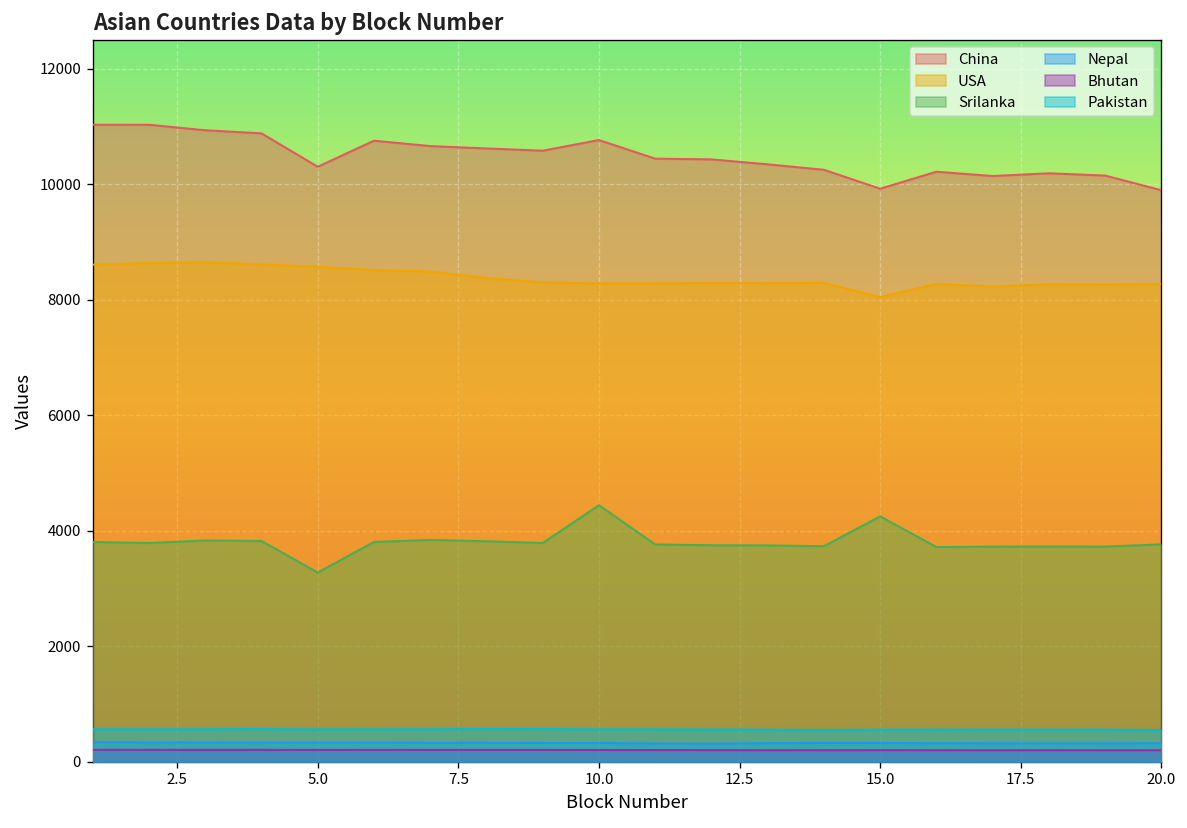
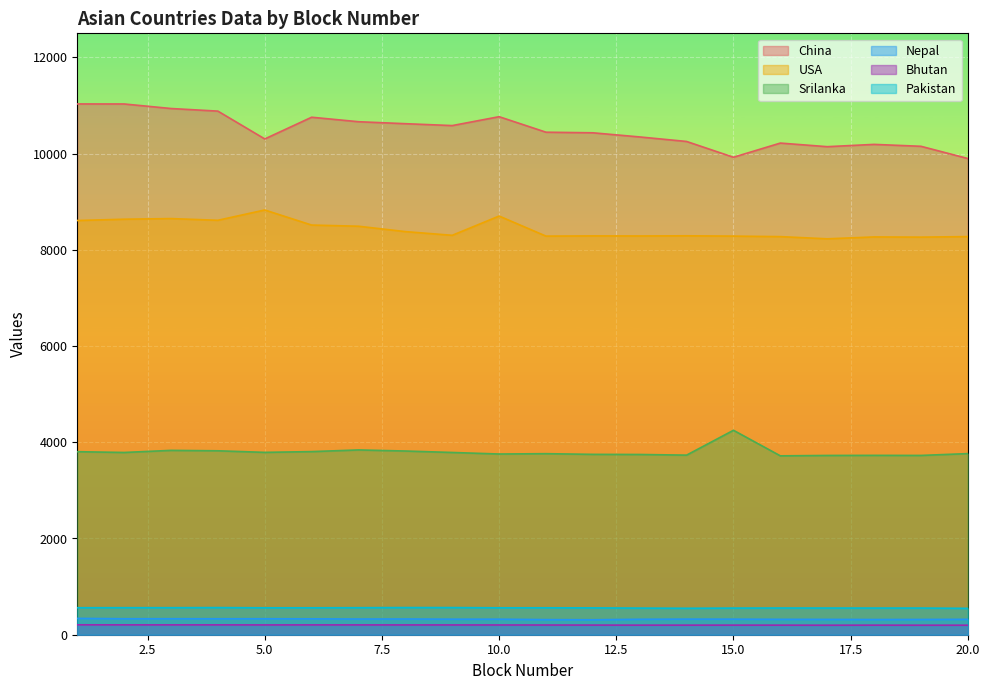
USA, 5.0: 8600 -> 8800
Srilanka, 5.0: 3300 -> 3800
USA, 10.0: 8300 -> 8700
Srilanka, 10.0: 4400 -> 3800
USA, 15.0: 8000 -> 8300
